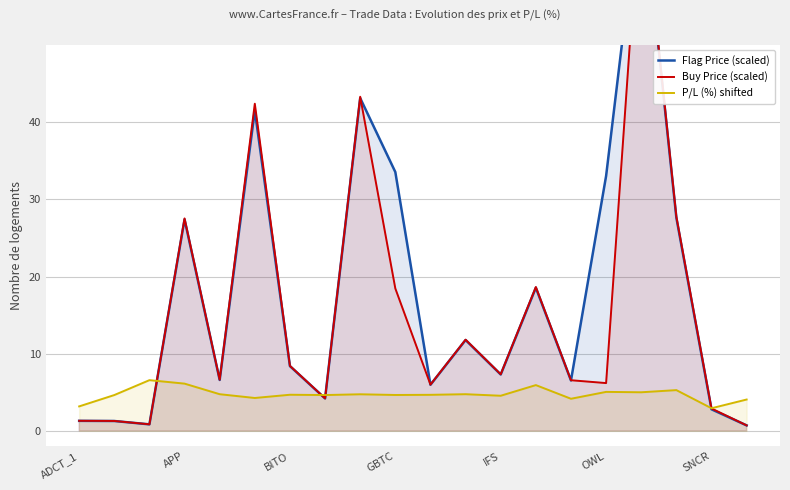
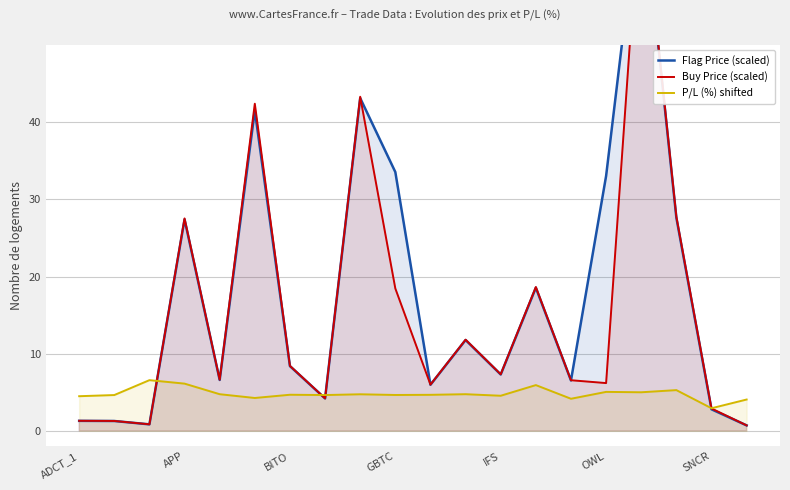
P/L (%) shifted, ADCT_1: 3 -> 4
